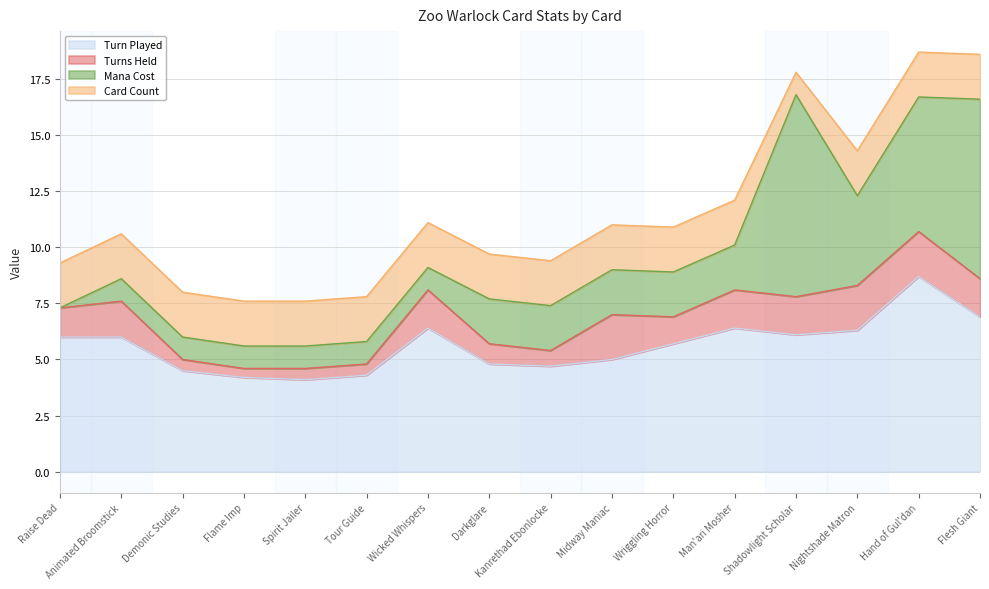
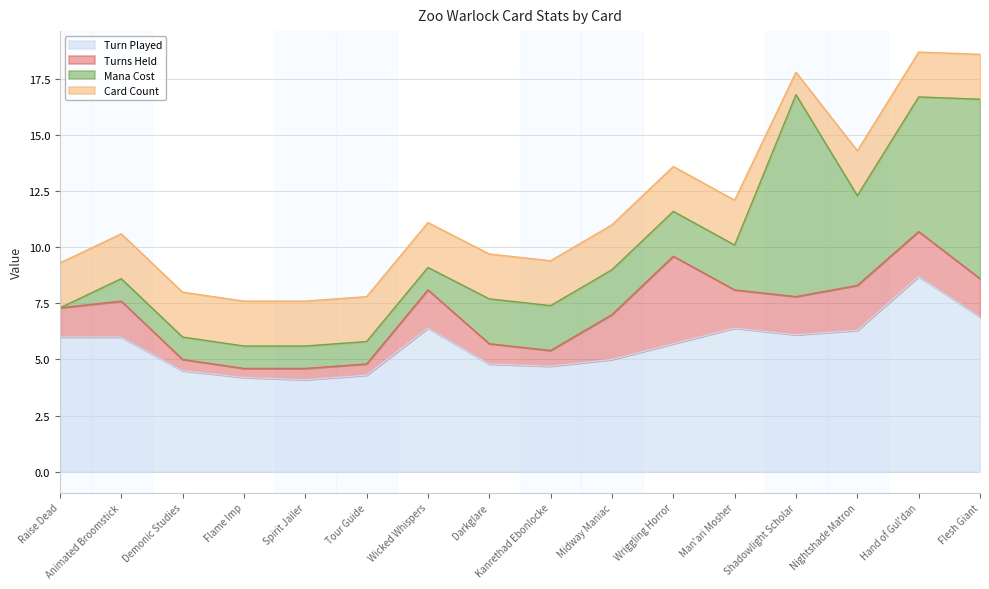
Turns Held, Wriggling Horror: 1.2 -> 3.9
